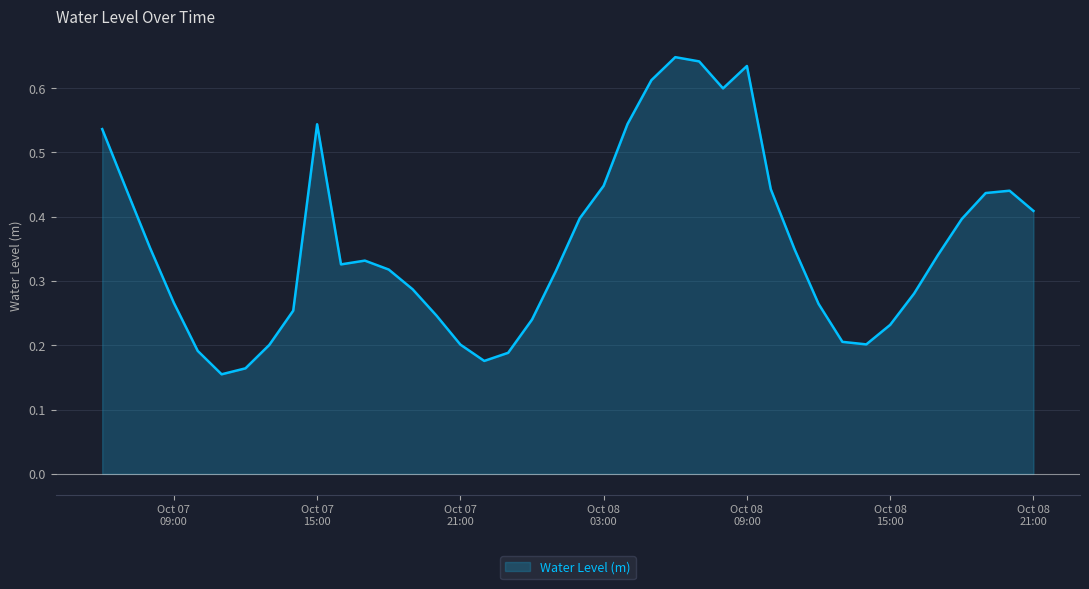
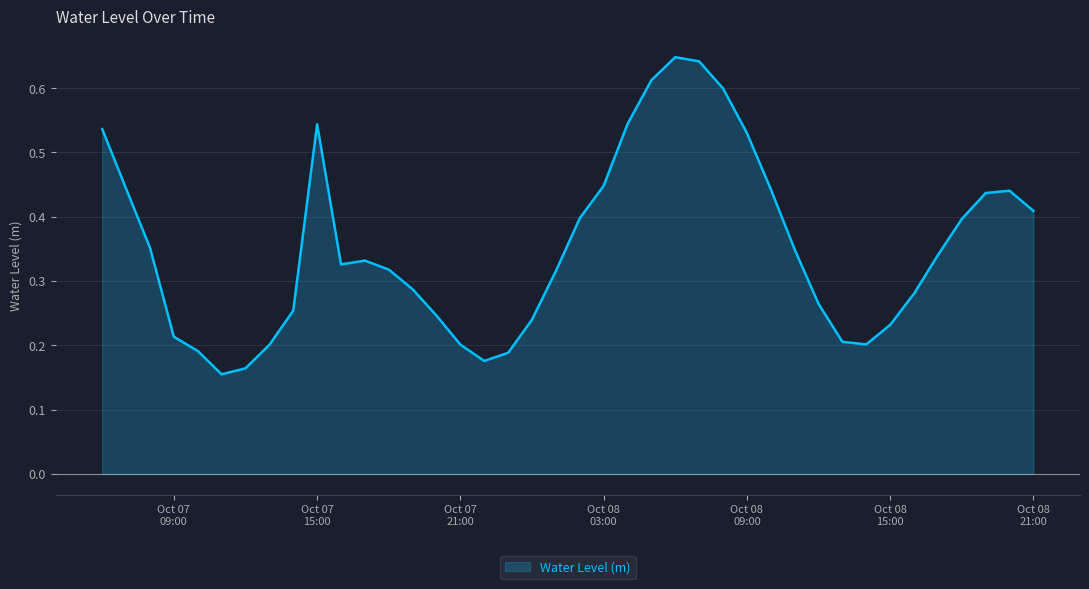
Oct 07 09:00: 0.27 -> 0.21
Oct 08 09:00: 0.63 -> 0.53
